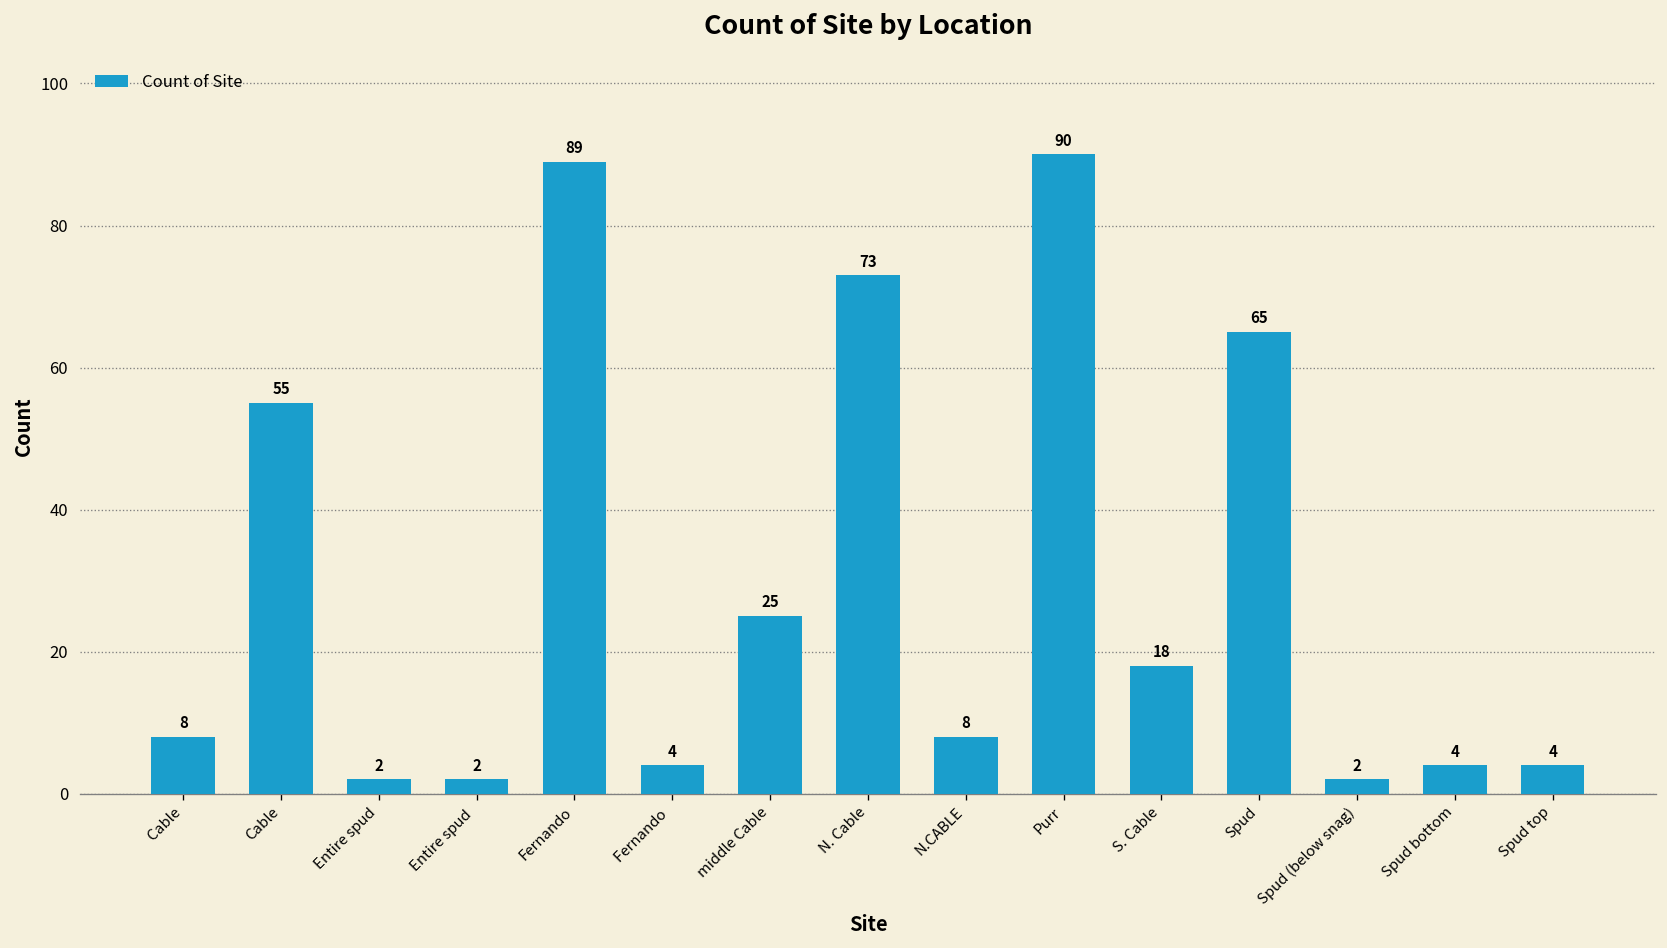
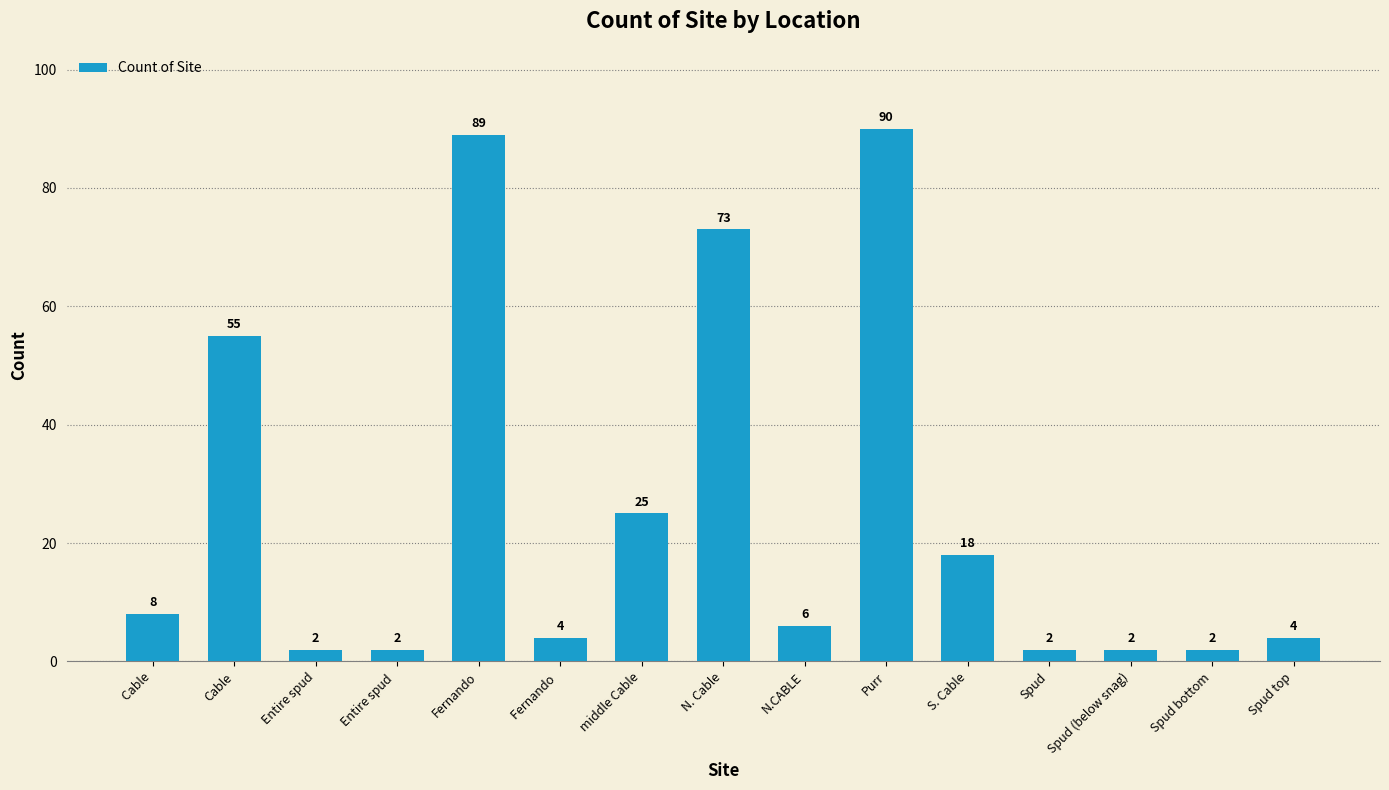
N.CABLE: 8 -> 6
Spud: 65 -> 2
Spud bottom: 4 -> 2
